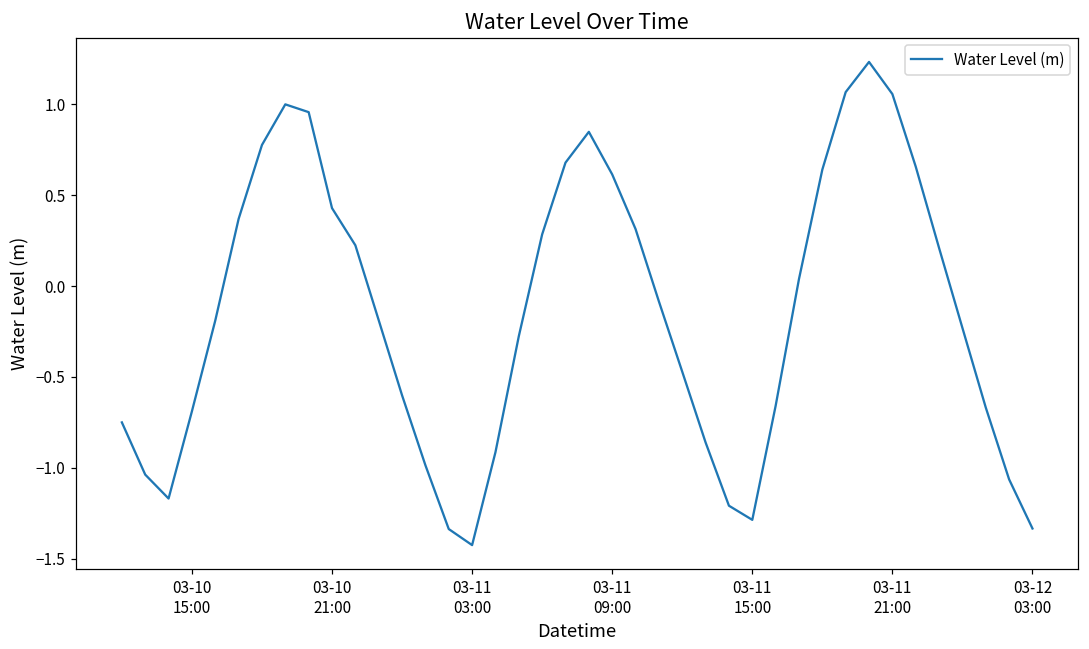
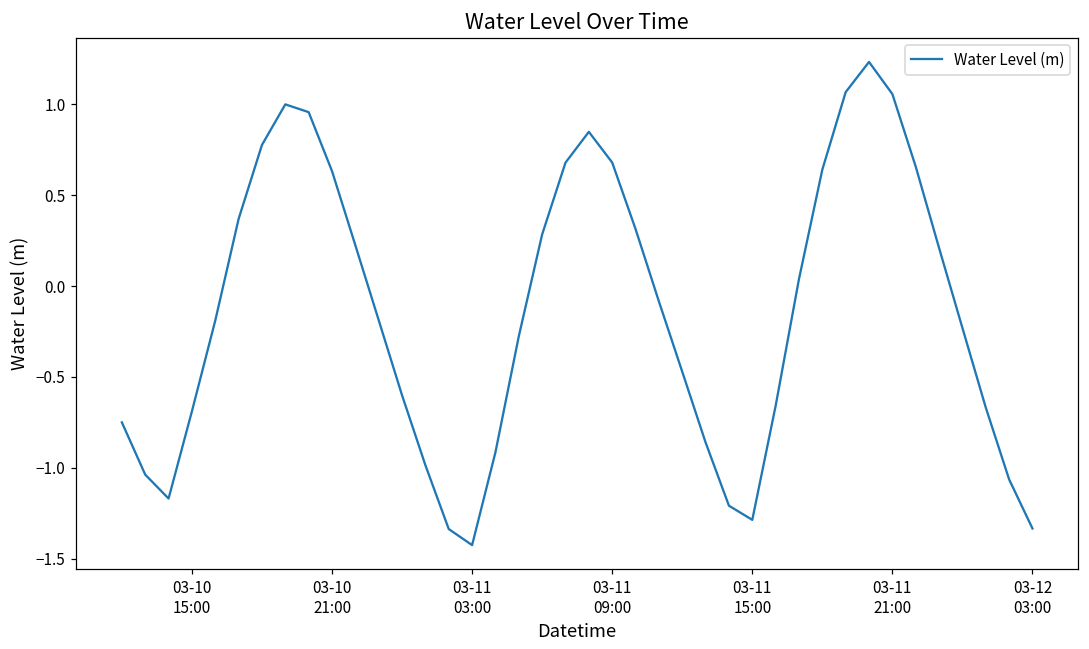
03-10 21:00: 0.43 -> 0.63
03-11 09:00: 0.61 -> 0.68
